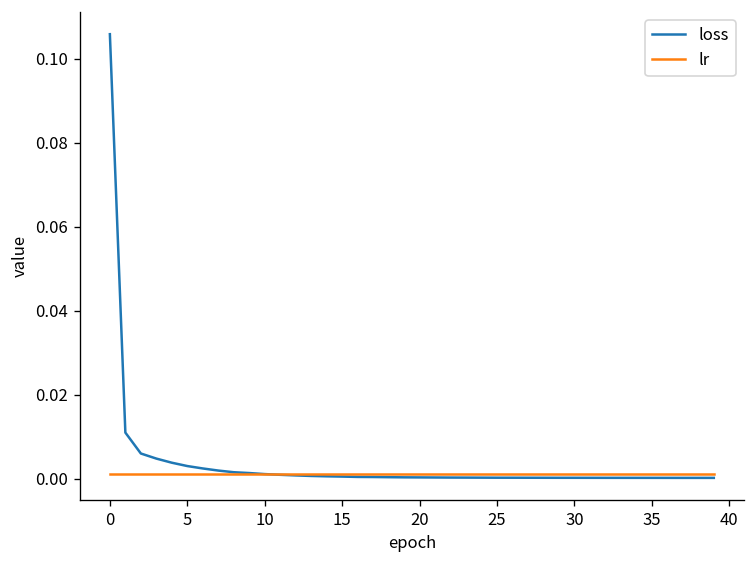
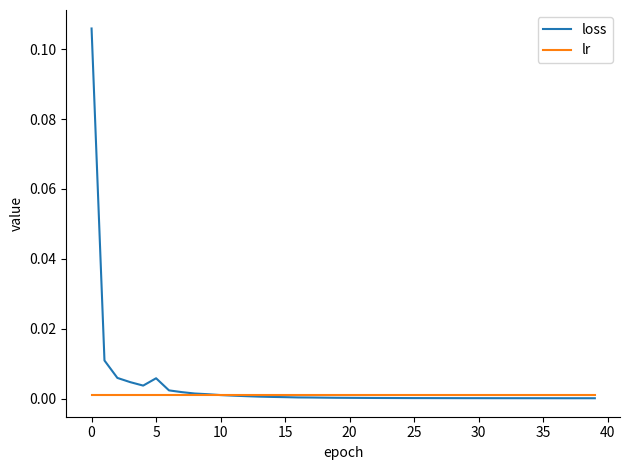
loss, 5: 0.003 -> 0.006
